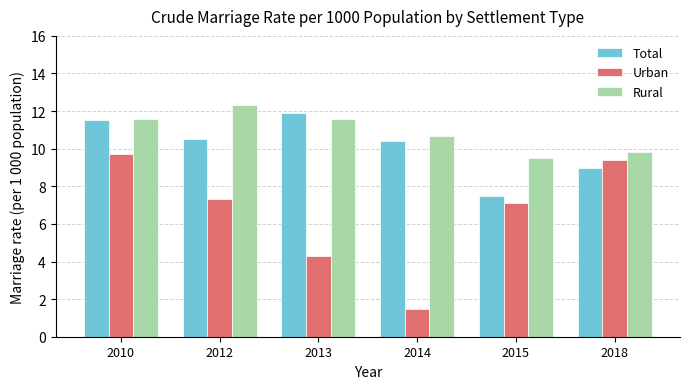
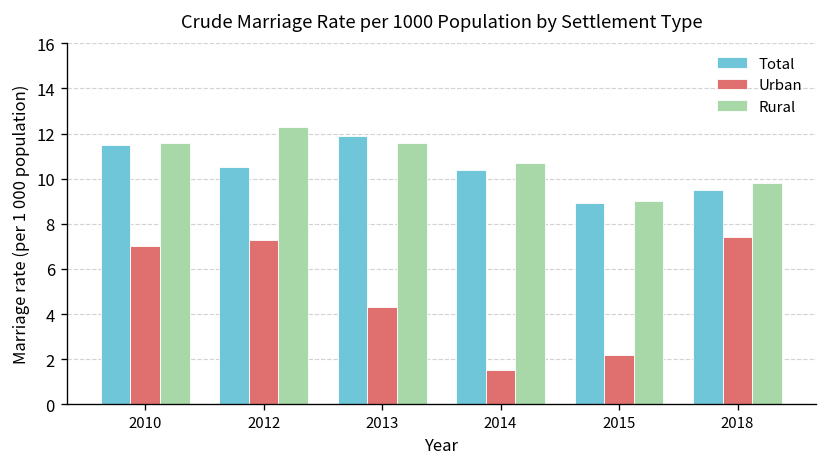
Urban, 2010: 9.7 -> 7.0
Total, 2015: 7.5 -> 8.9
Urban, 2015: 7.1 -> 2.2
Rural, 2015: 9.5 -> 9.0
Total, 2018: 9.0 -> 9.5
Urban, 2018: 9.4 -> 7.4
